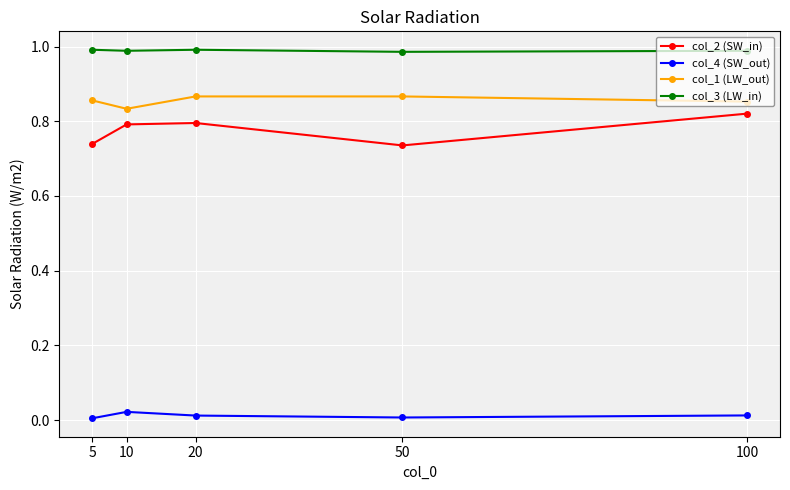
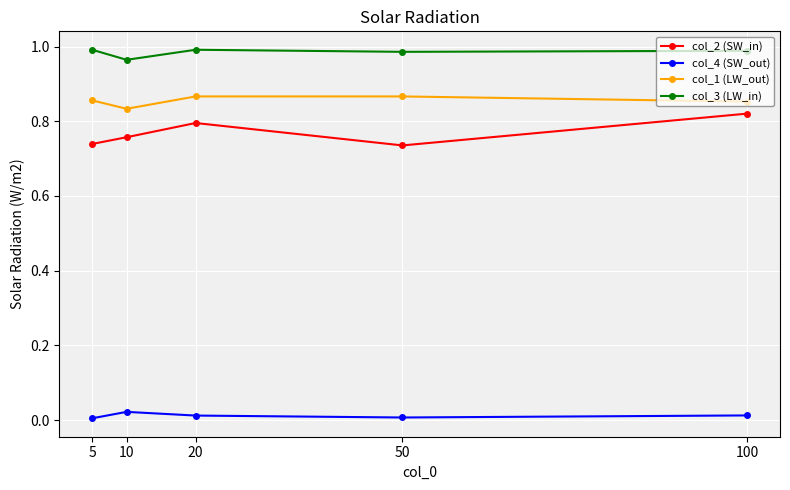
col_2 (SW_in), 10: 0.79 -> 0.76
col_3 (LW_in), 10: 0.99 -> 0.96
